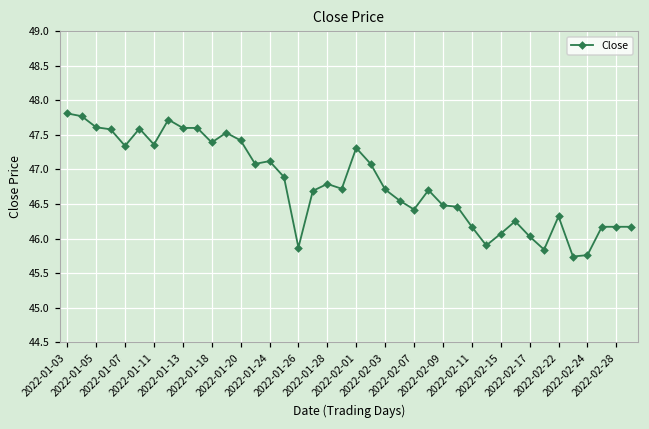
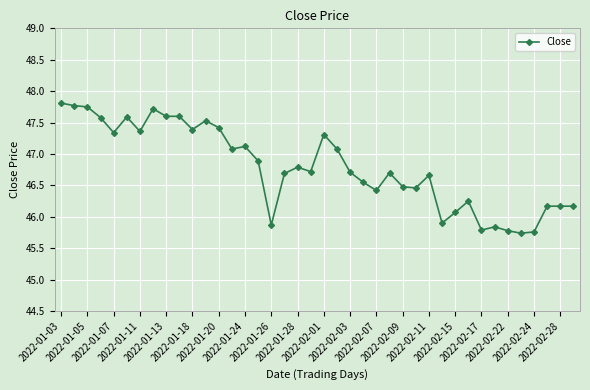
2022-01-05: 47.6 -> 47.8
2022-02-11: 46.2 -> 46.7
2022-02-17: 46.0 -> 45.8
2022-02-22: 46.3 -> 45.8
